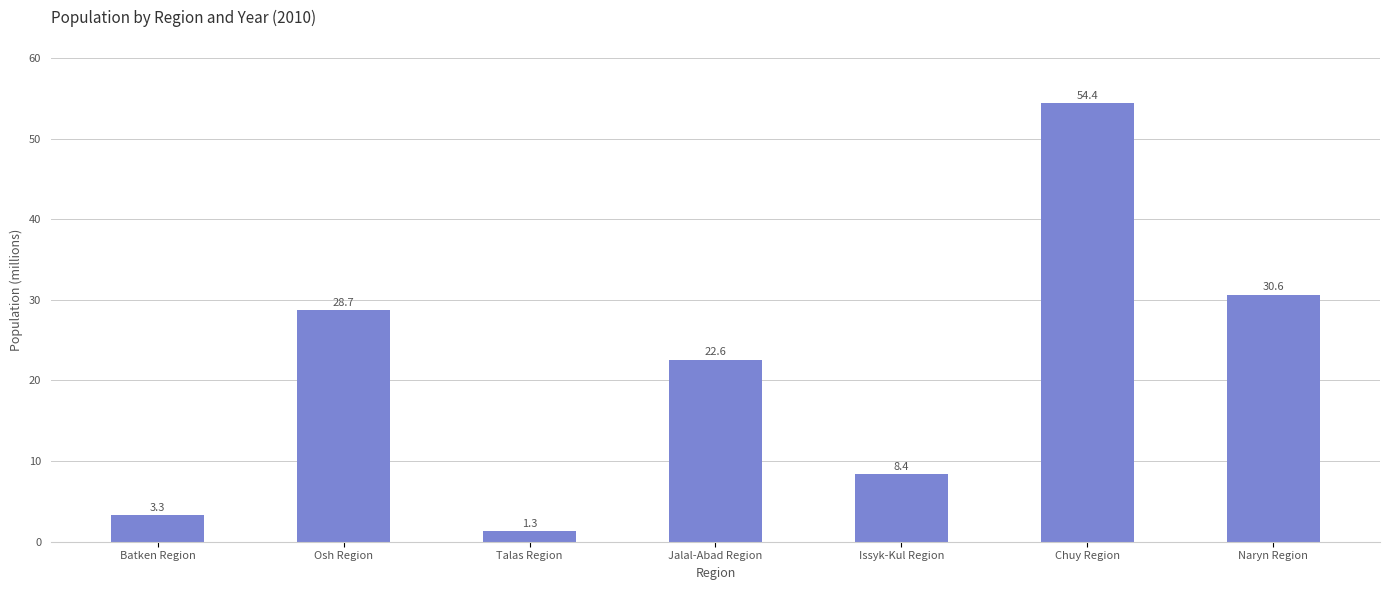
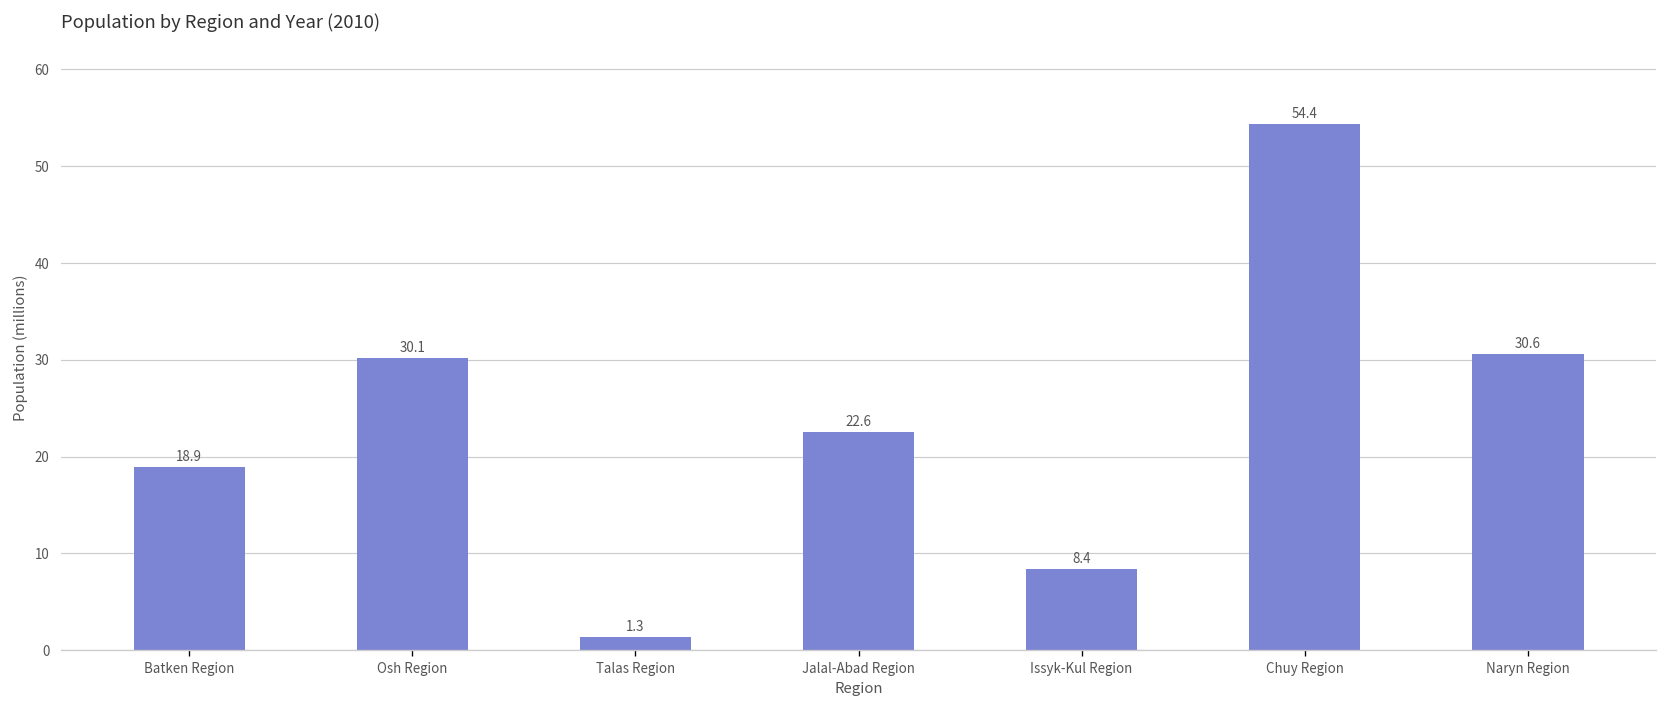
Batken Region: 3.3 -> 18.9
Osh Region: 28.7 -> 30.1
